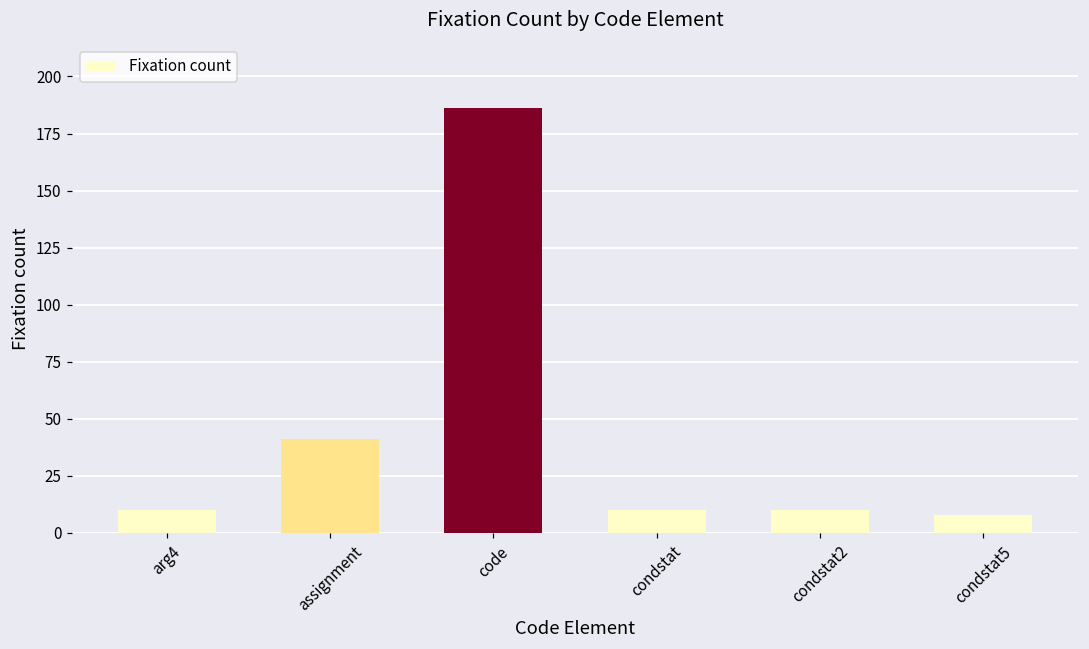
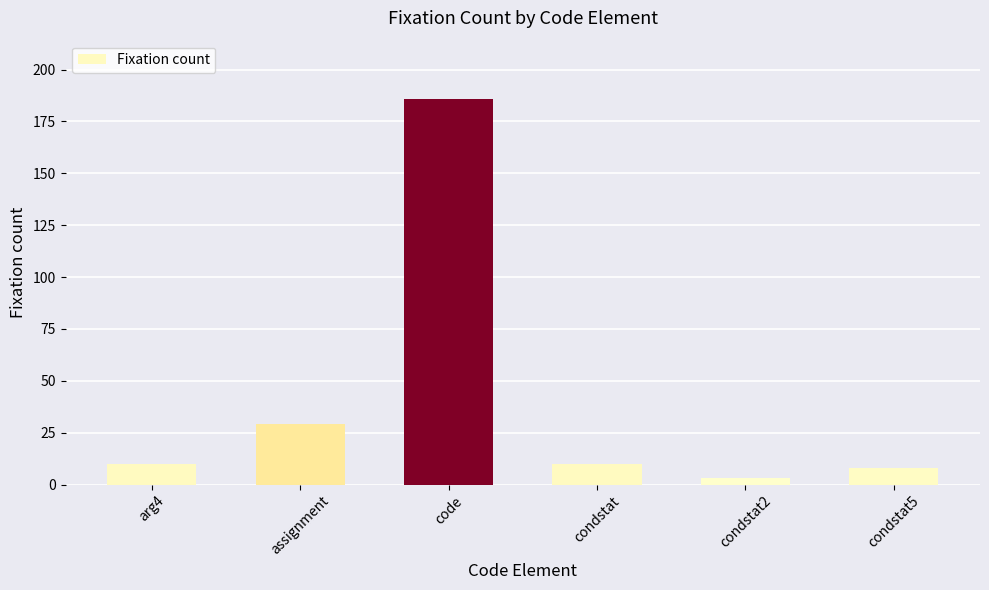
assignment: 41 -> 29
condstat2: 10 -> 3
